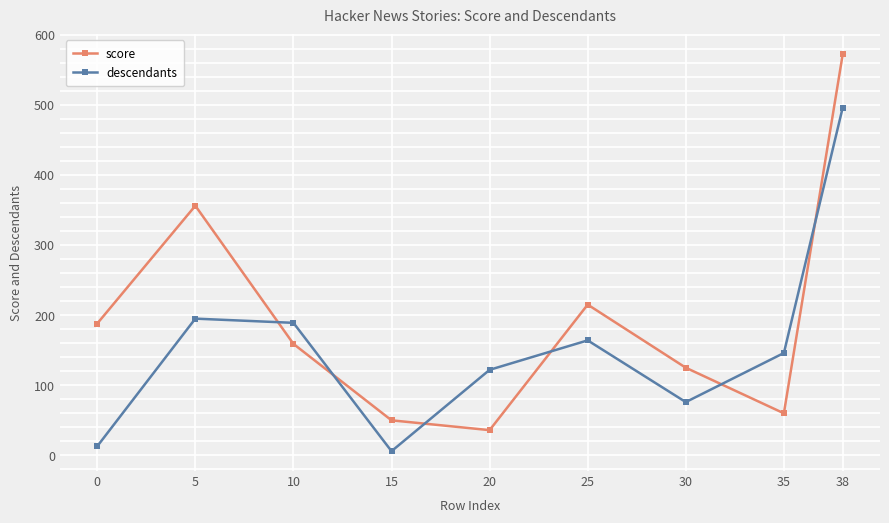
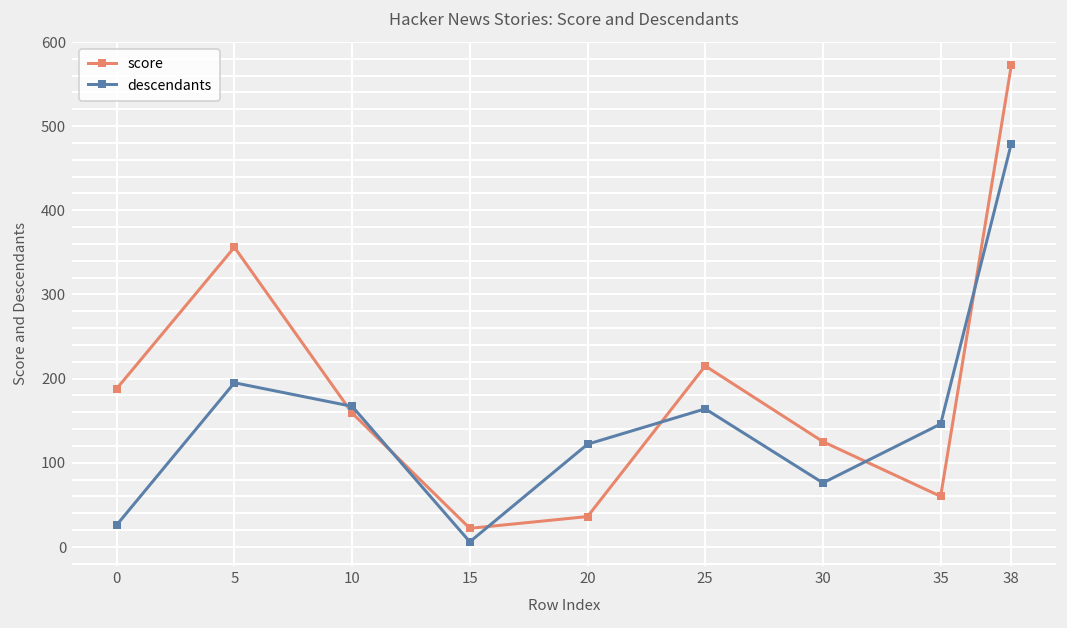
descendants, 0: 10 -> 30
descendants, 10: 190 -> 170
score, 15: 50 -> 20
descendants, 38: 500 -> 480
